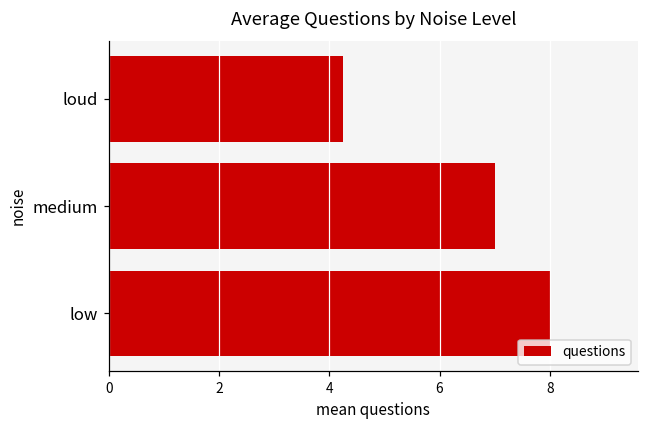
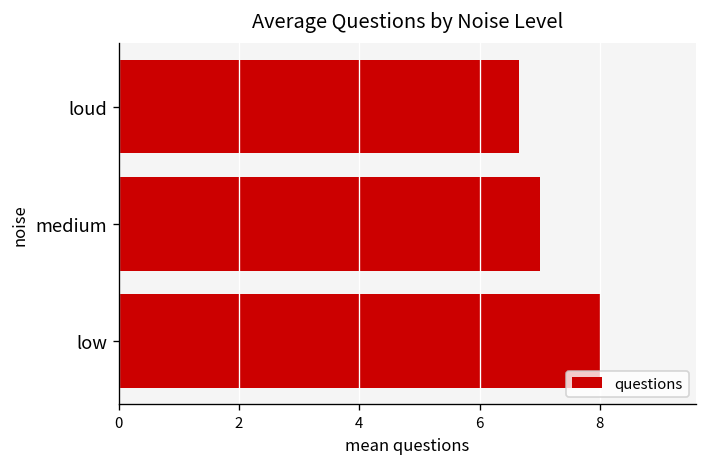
loud: 4.3 -> 6.7
